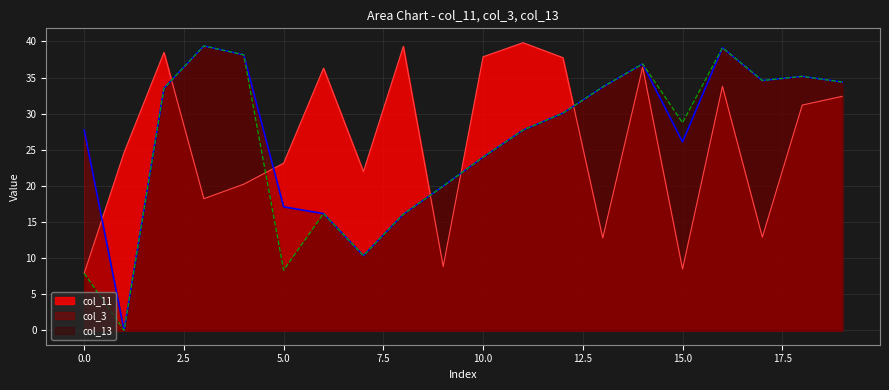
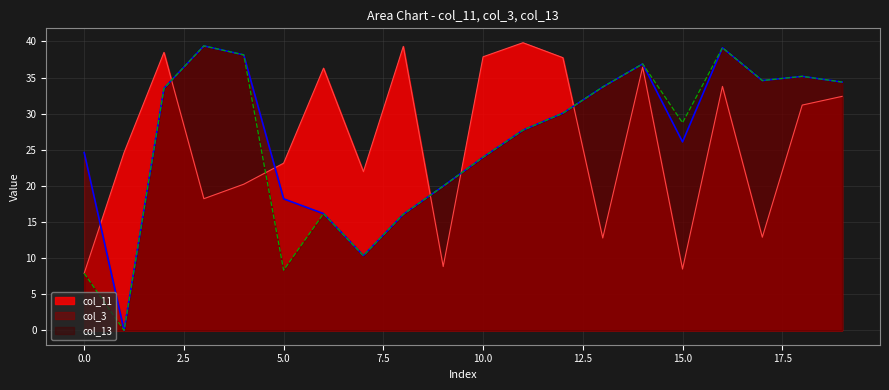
col_3, 0.0: 28 -> 25
col_3, 5.0: 17 -> 18
